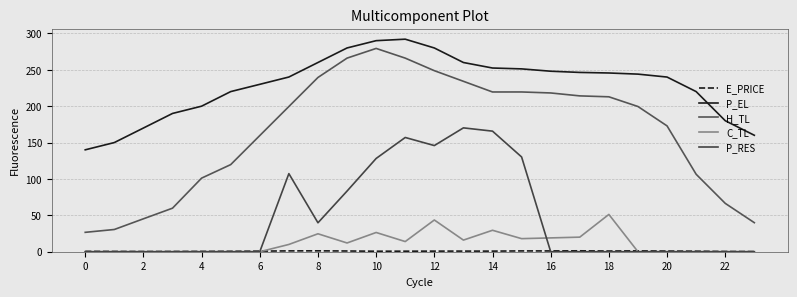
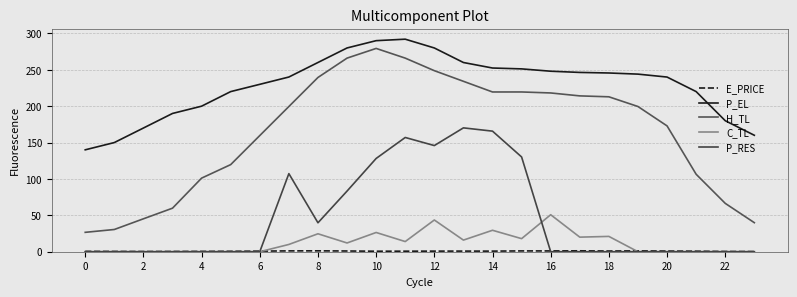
C_TL, 16: 20 -> 50
C_TL, 18: 50 -> 20
